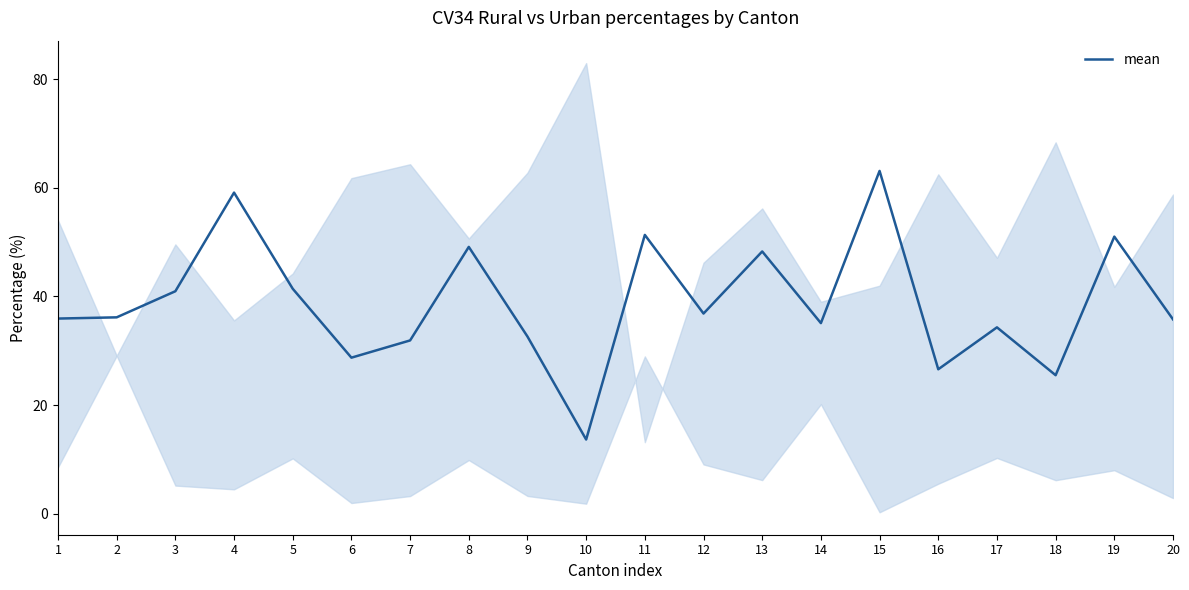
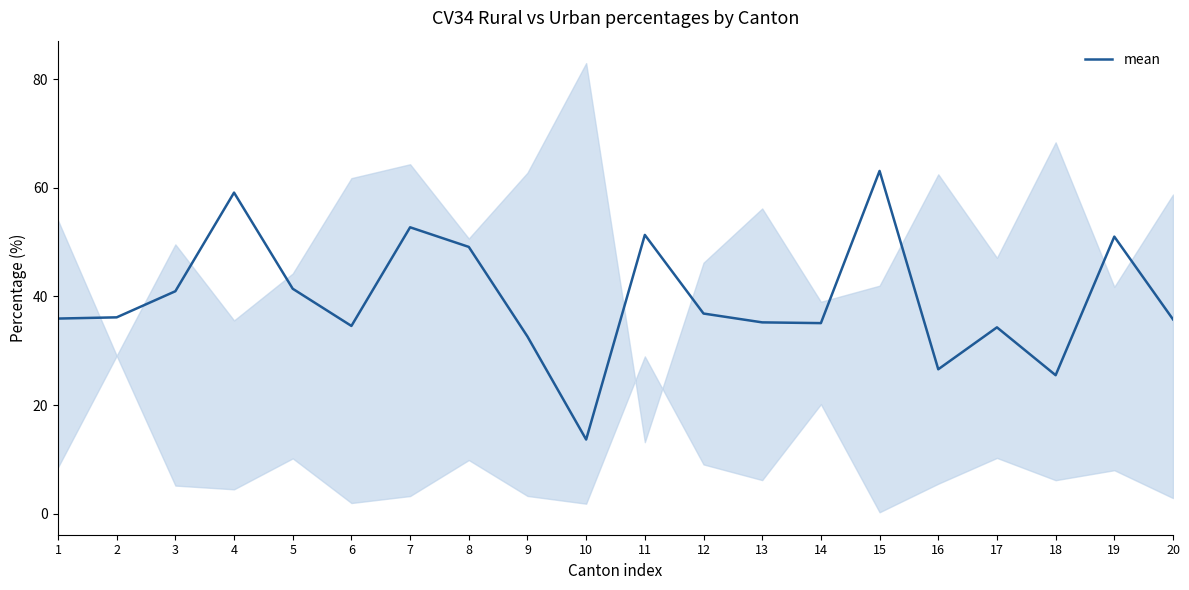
mean, 6: 29 -> 35
mean, 7: 32 -> 53
mean, 13: 48 -> 35
